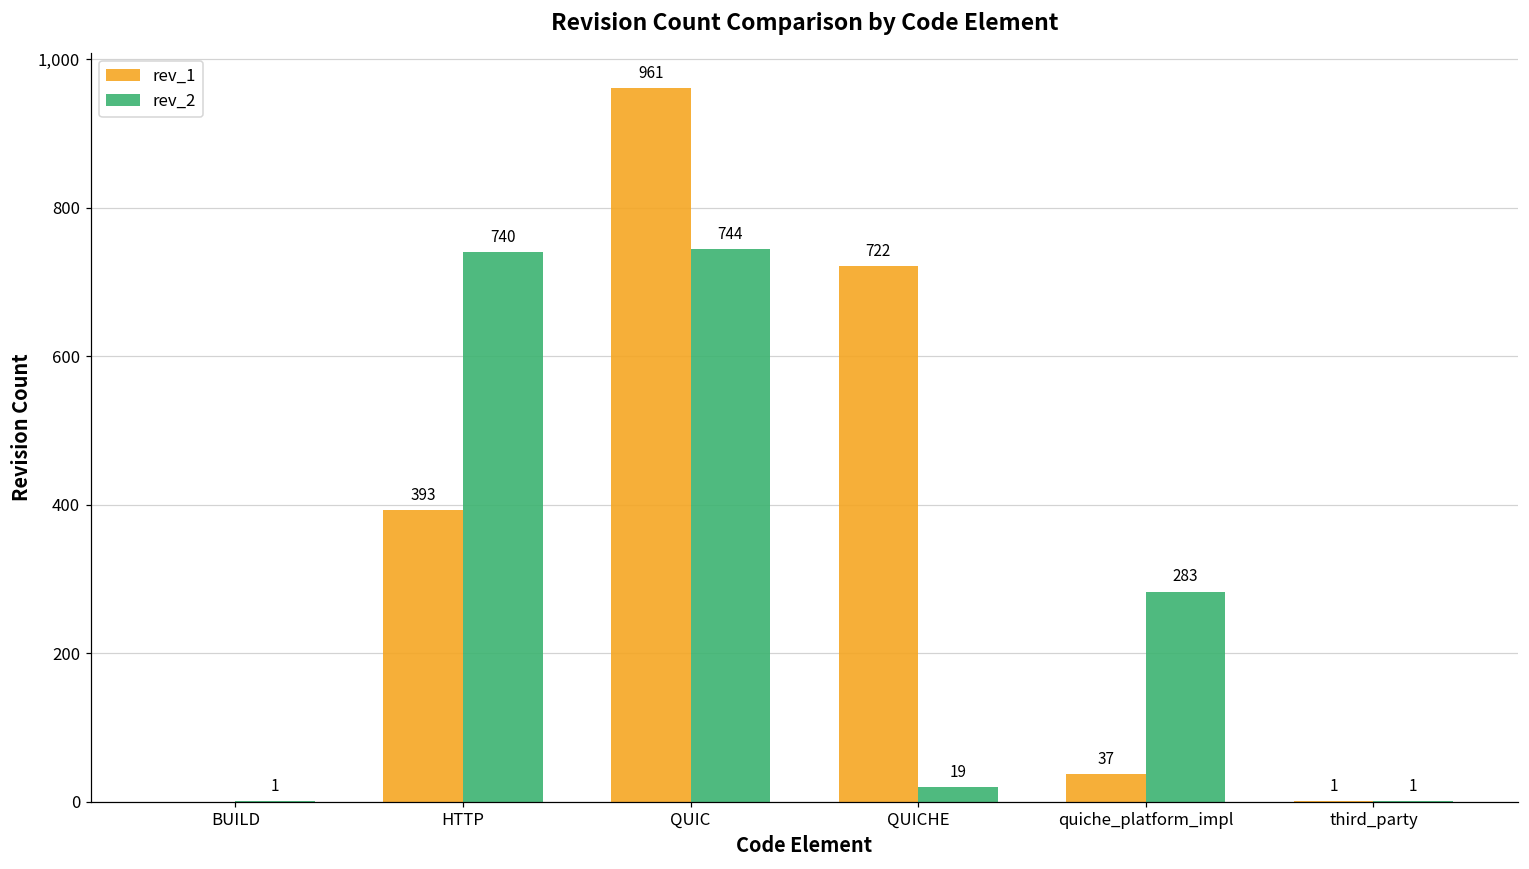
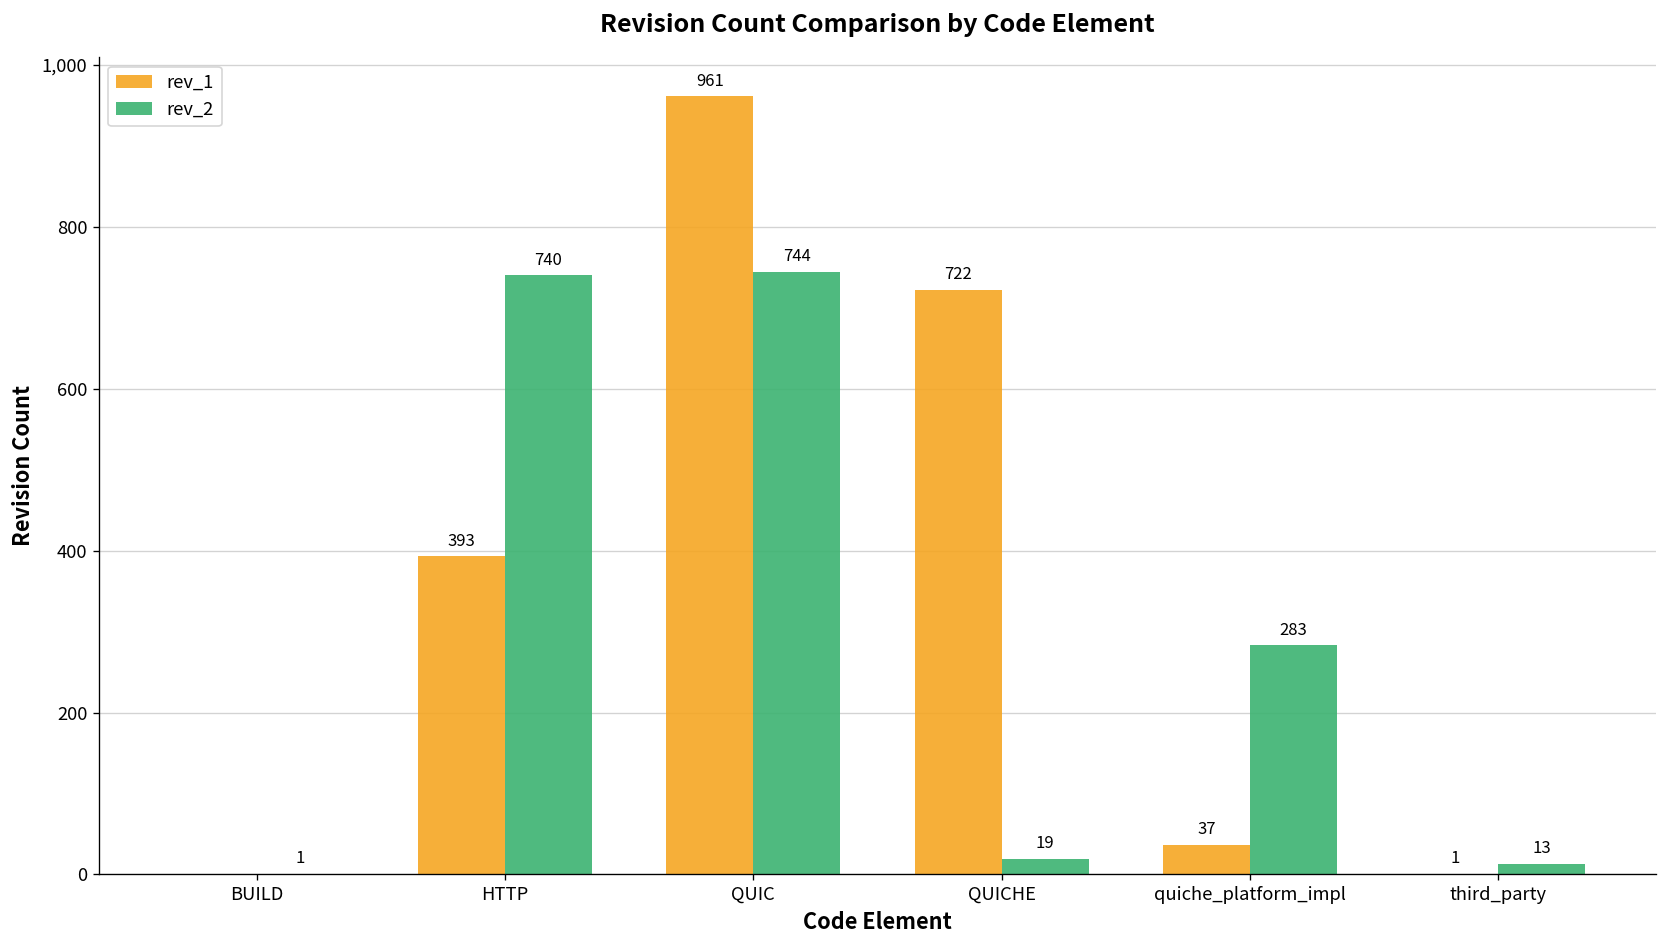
rev_2, third_party: 1 -> 13
